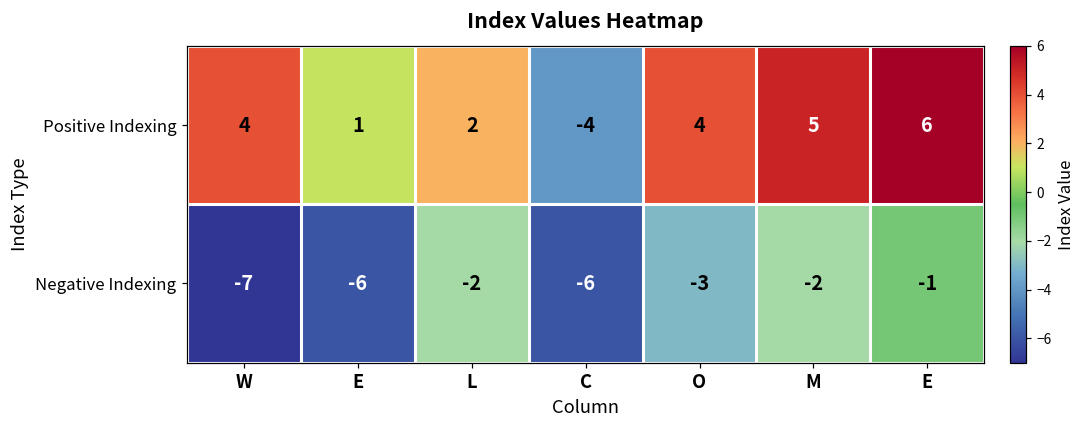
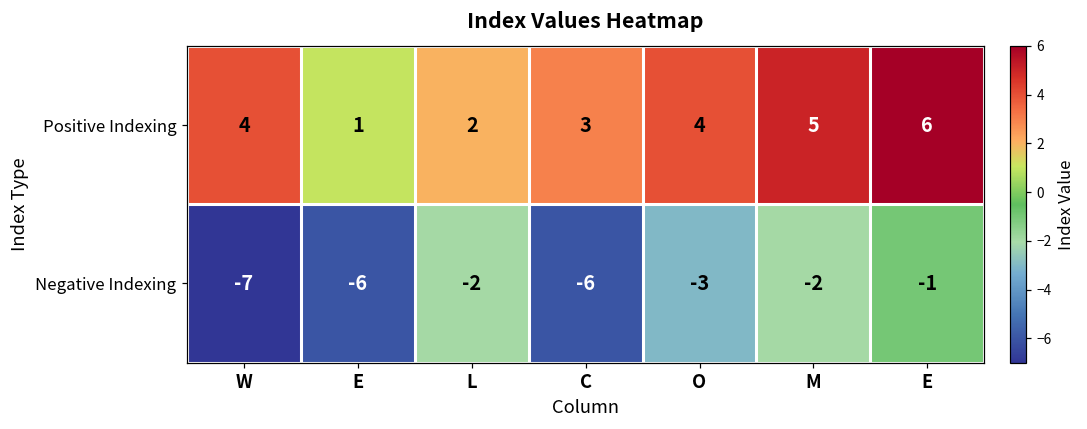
Positive Indexing, C: -4 -> 3
